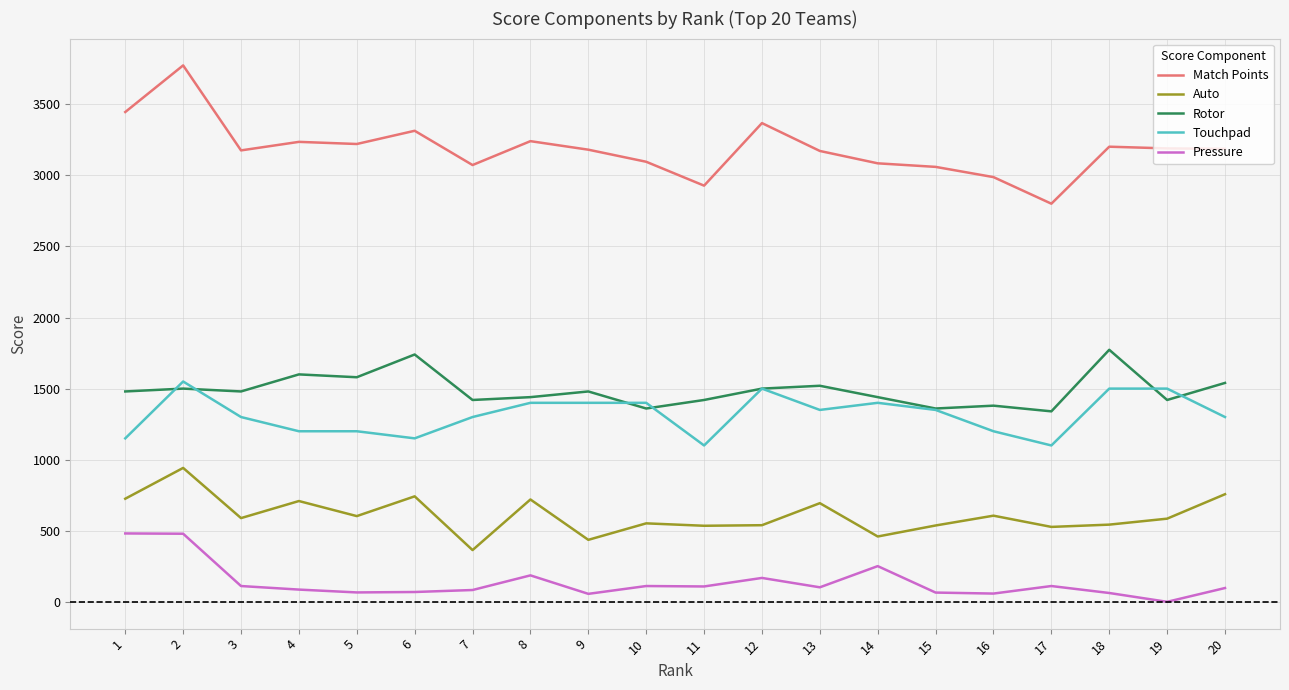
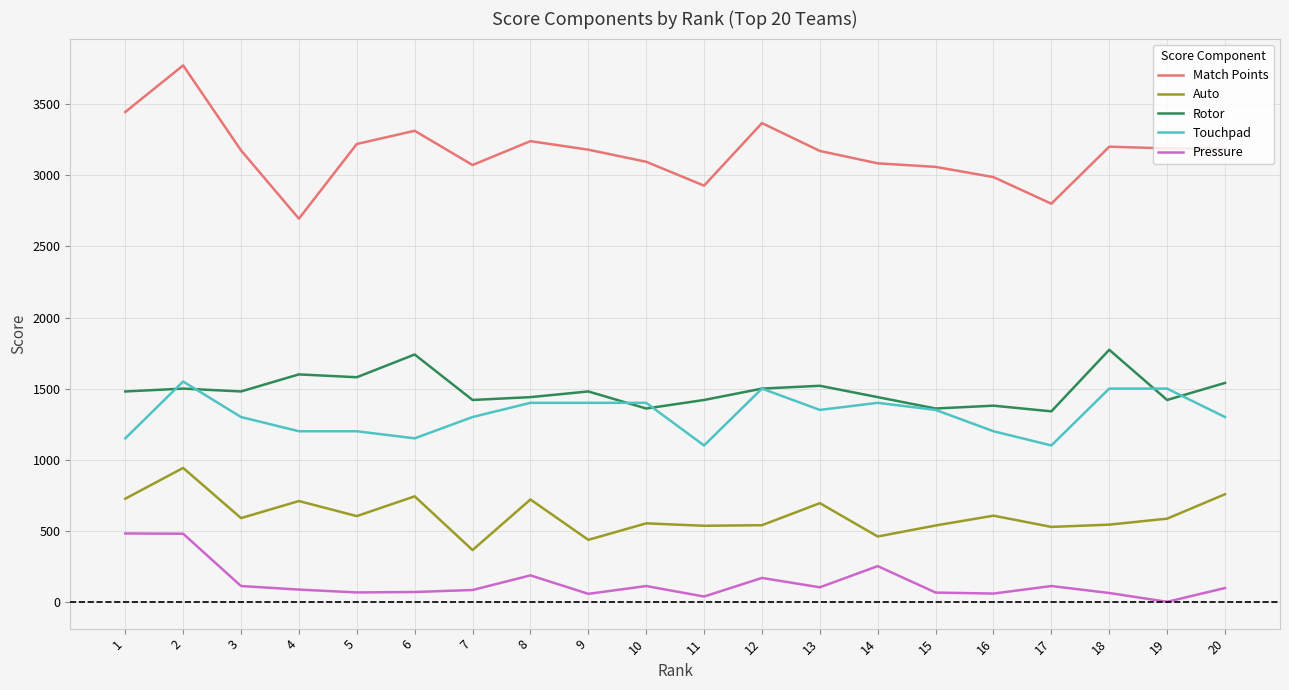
Match Points, 4: 3240 -> 2700
Pressure, 11: 110 -> 40
